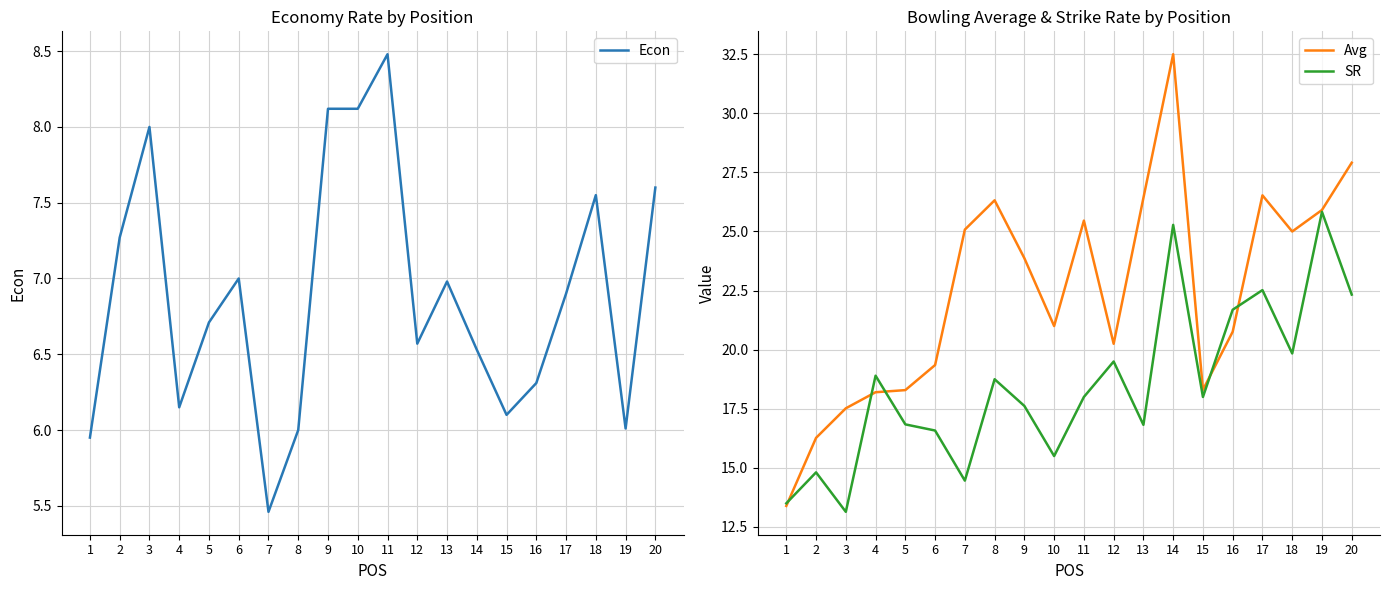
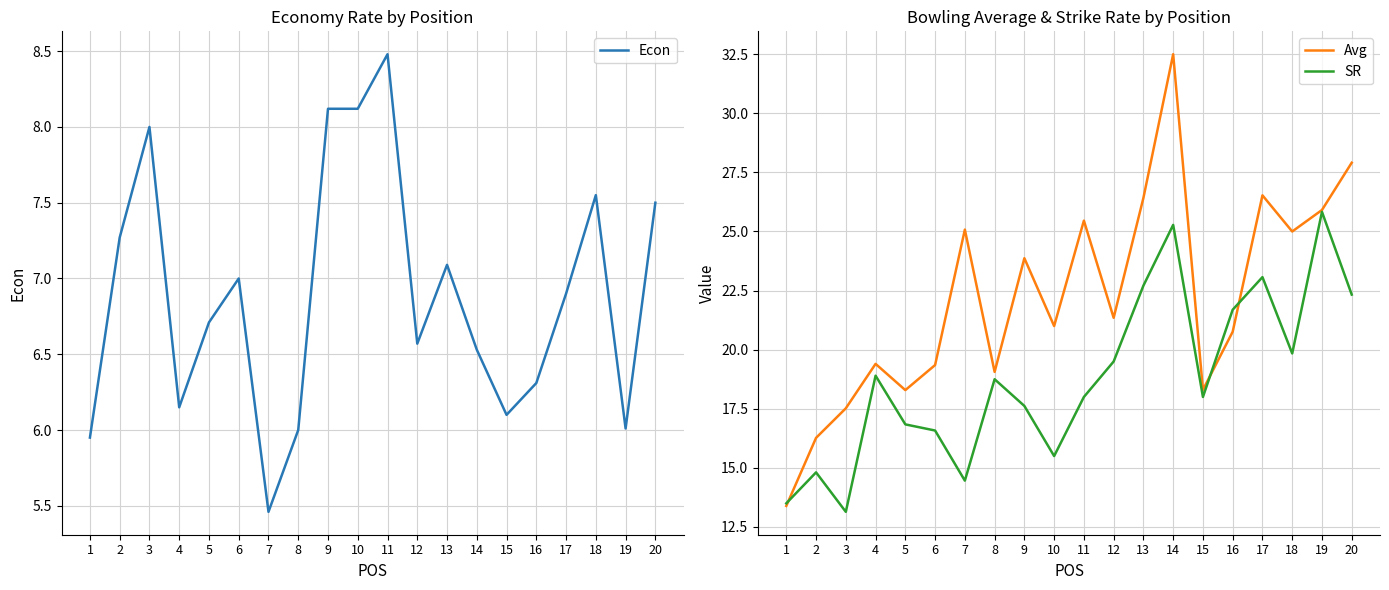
Economy Rate by Position, 13: 6.98 -> 7.09
Economy Rate by Position, 20: 7.6 -> 7.5
Bowling Average & Strike Rate by Position, Avg, 4: 18.2 -> 19.4
Bowling Average & Strike Rate by Position, Avg, 8: 26.3 -> 19.1
Bowling Average & Strike Rate by Position, Avg, 12: 20.3 -> 21.4
Bowling Average & Strike Rate by Position, SR, 13: 16.8 -> 22.7
Bowling Average & Strike Rate by Position, SR, 17: 22.5 -> 23.1
